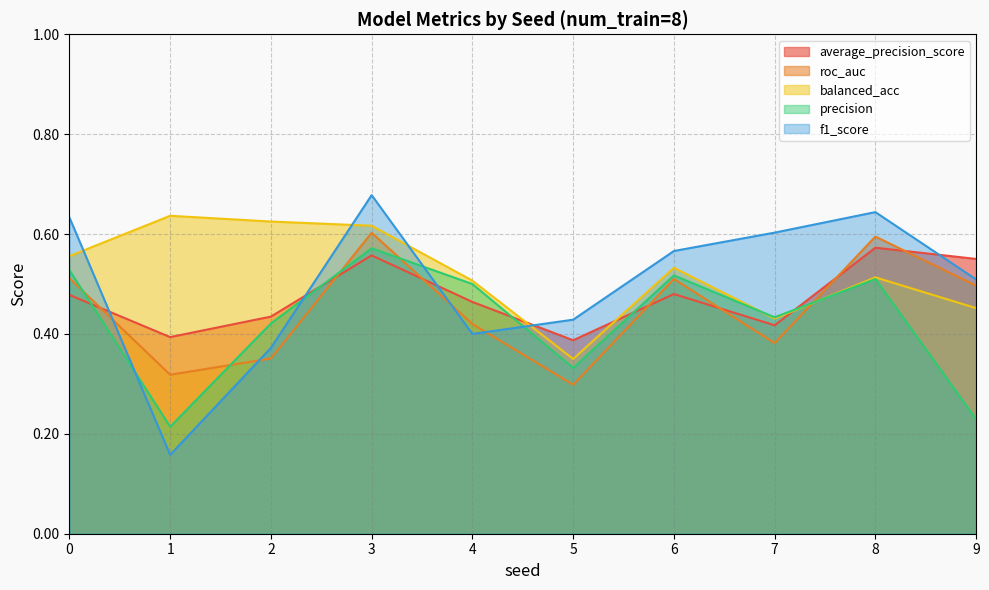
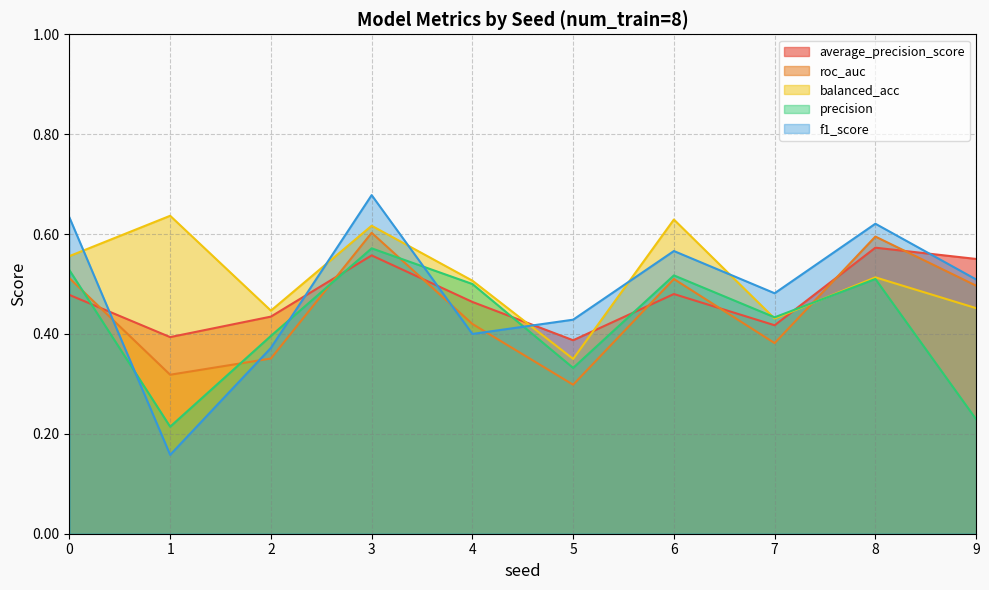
balanced_acc, 2: 0.63 -> 0.45
precision, 2: 0.42 -> 0.40
balanced_acc, 6: 0.53 -> 0.63
f1_score, 7: 0.60 -> 0.48
f1_score, 8: 0.64 -> 0.62
